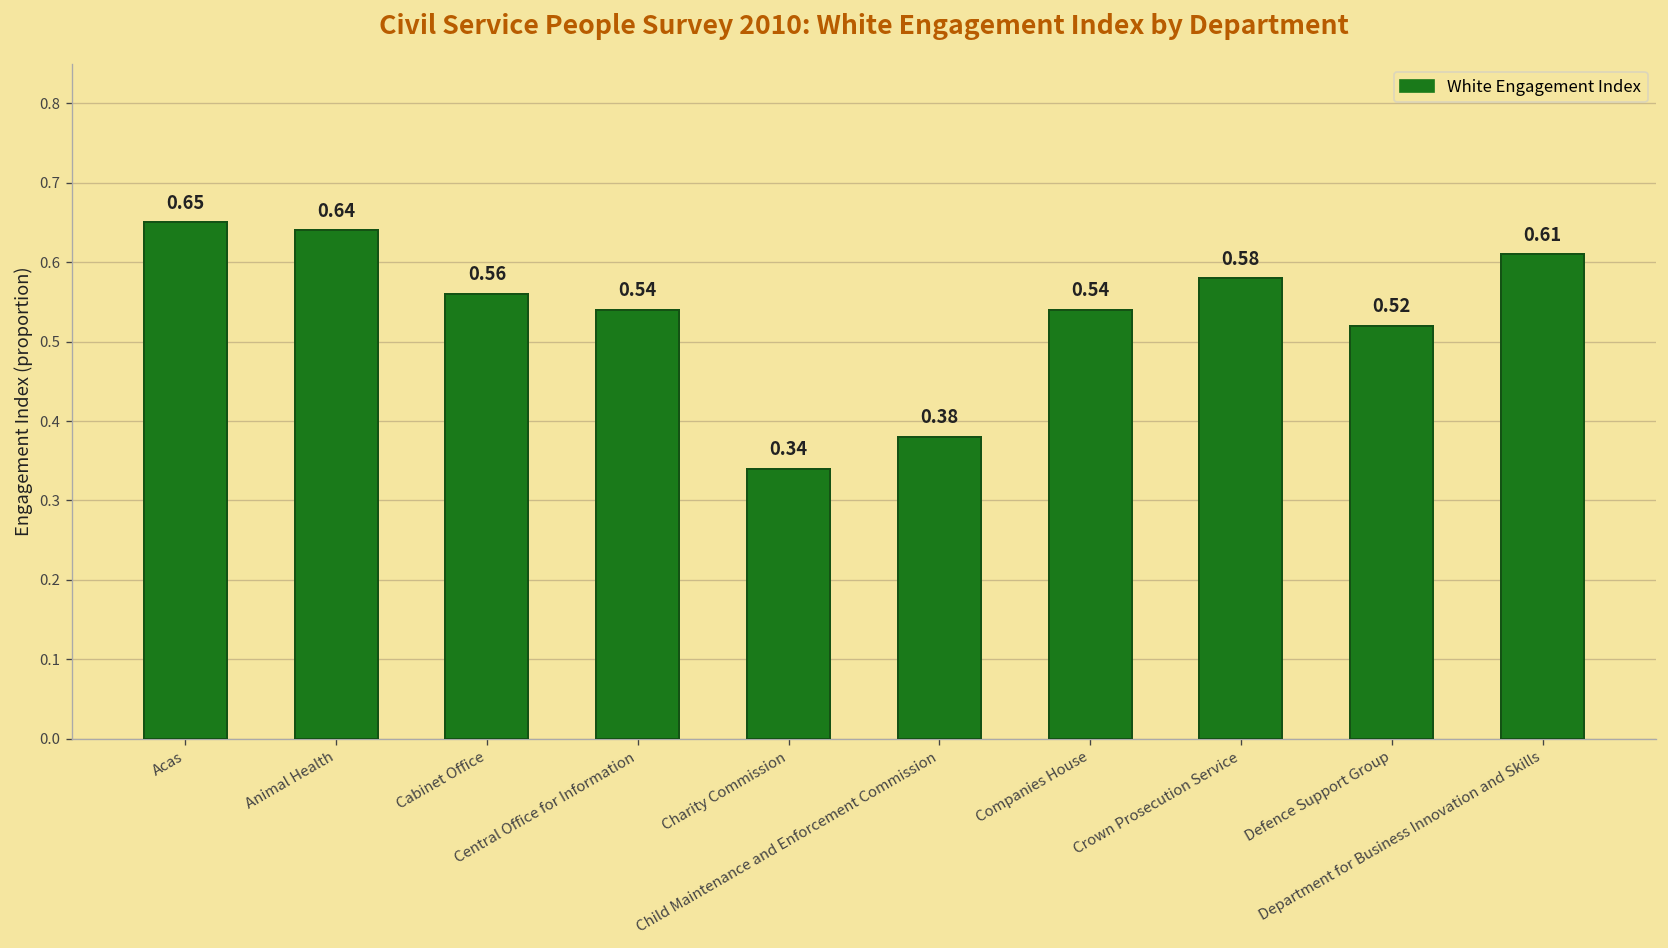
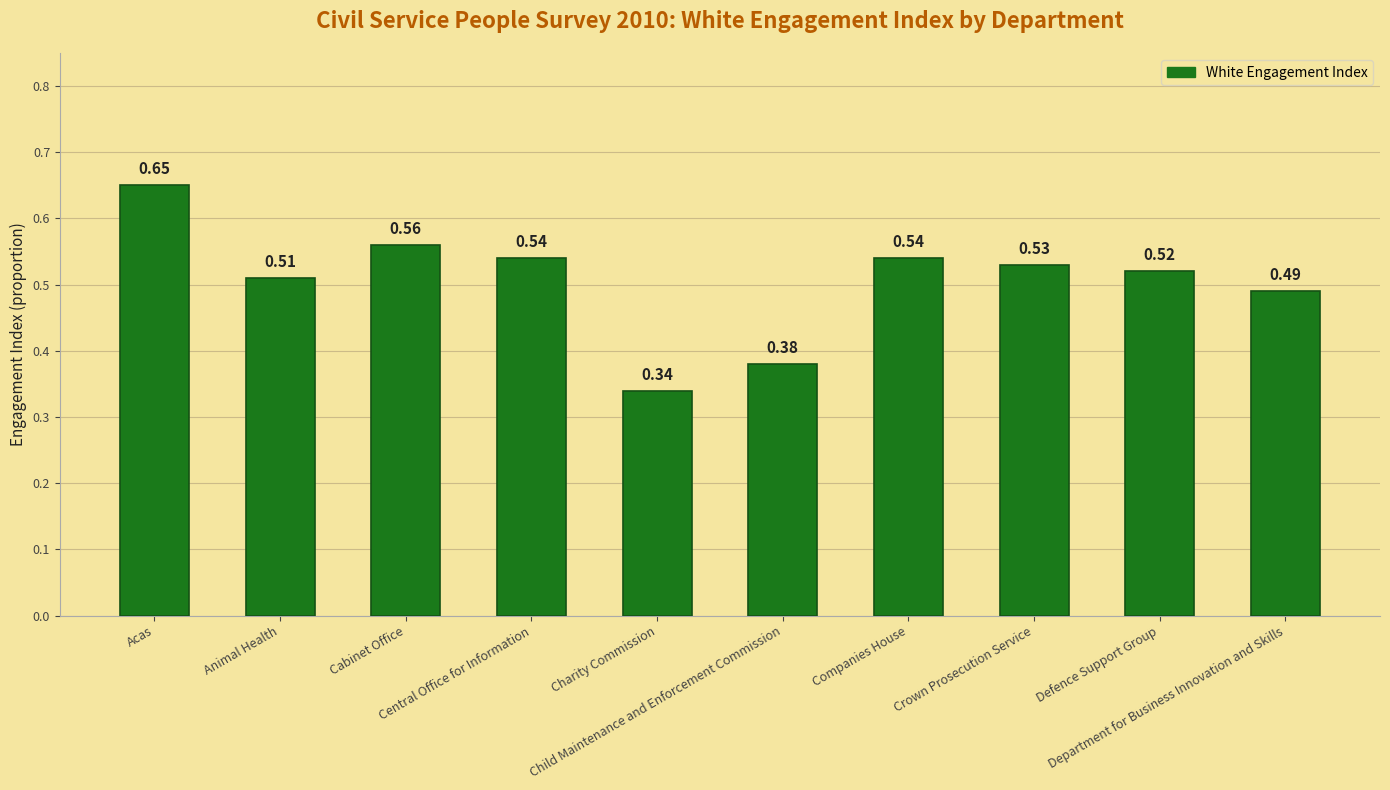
Animal Health: 0.64 -> 0.51
Crown Prosecution Service: 0.58 -> 0.53
Department for Business Innovation and Skills: 0.61 -> 0.49
